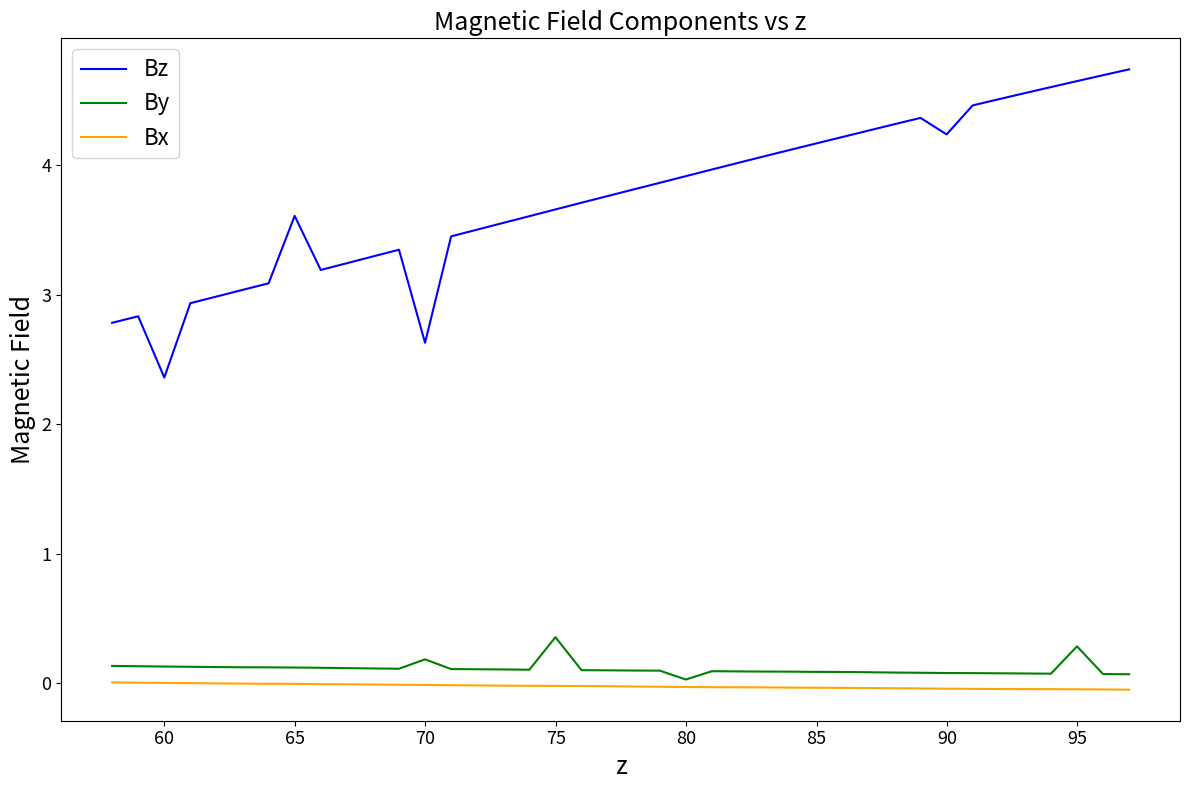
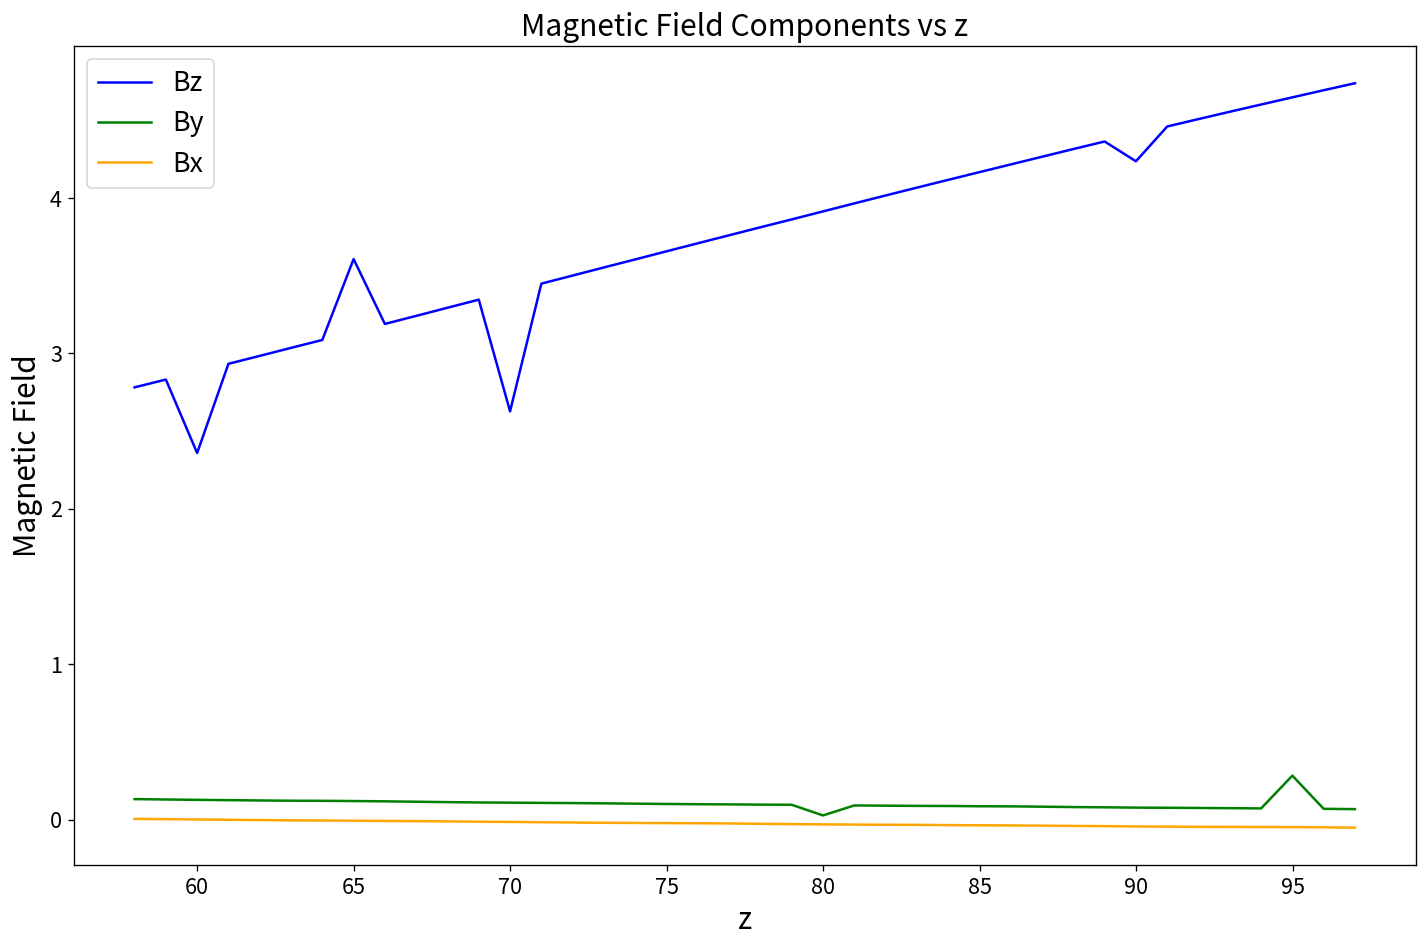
By, 70: 0.18 -> 0.11
By, 75: 0.35 -> 0.10
